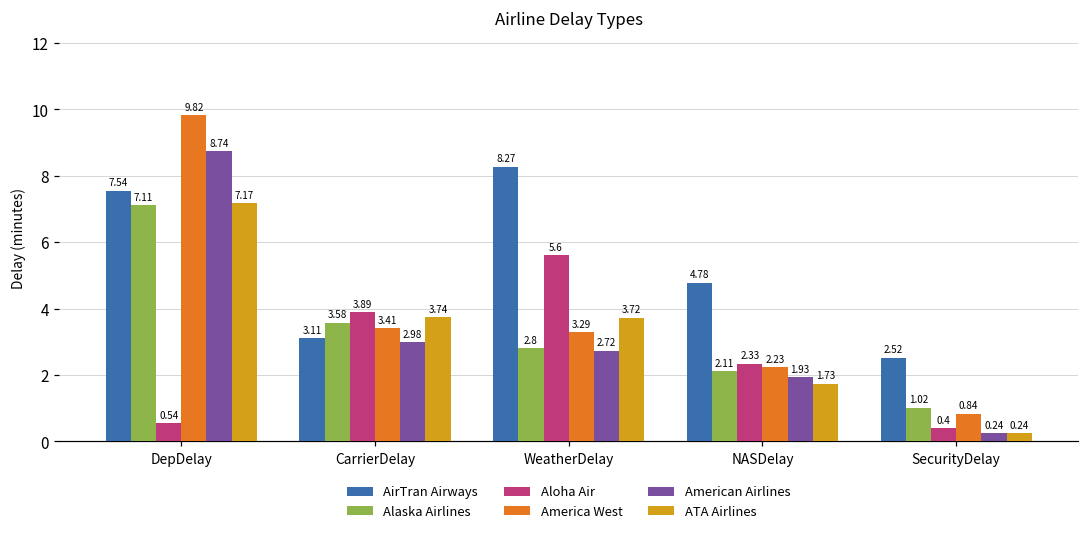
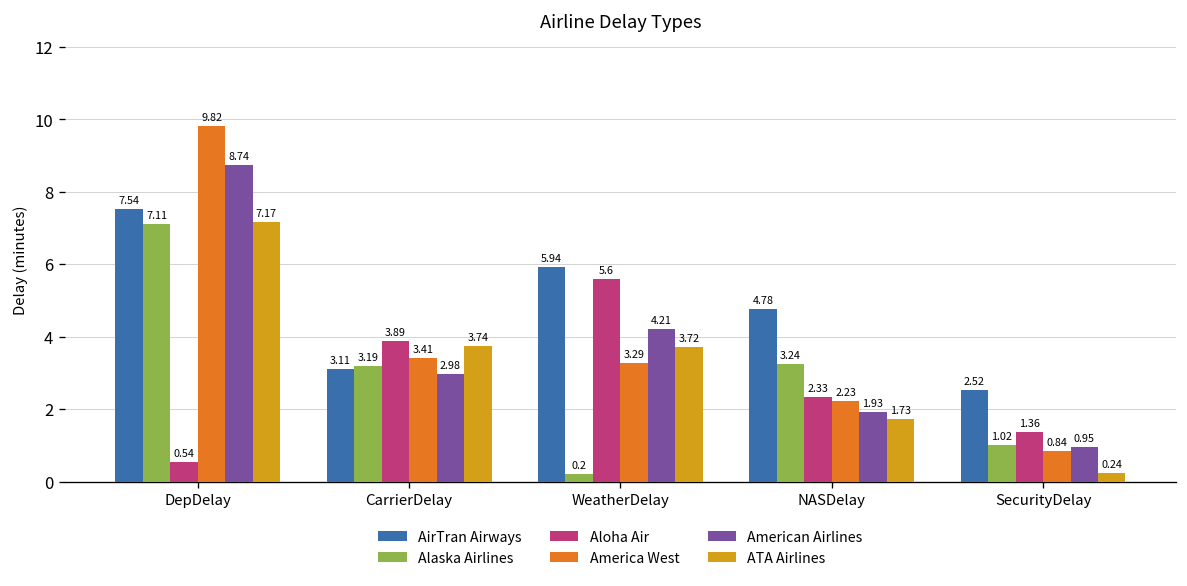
Alaska Airlines, CarrierDelay: 3.58 -> 3.19
AirTran Airways, WeatherDelay: 8.27 -> 5.94
Alaska Airlines, WeatherDelay: 2.8 -> 0.2
American Airlines, WeatherDelay: 2.72 -> 4.21
Alaska Airlines, NASDelay: 2.11 -> 3.24
Aloha Air, SecurityDelay: 0.4 -> 1.36
American Airlines, SecurityDelay: 0.24 -> 0.95
